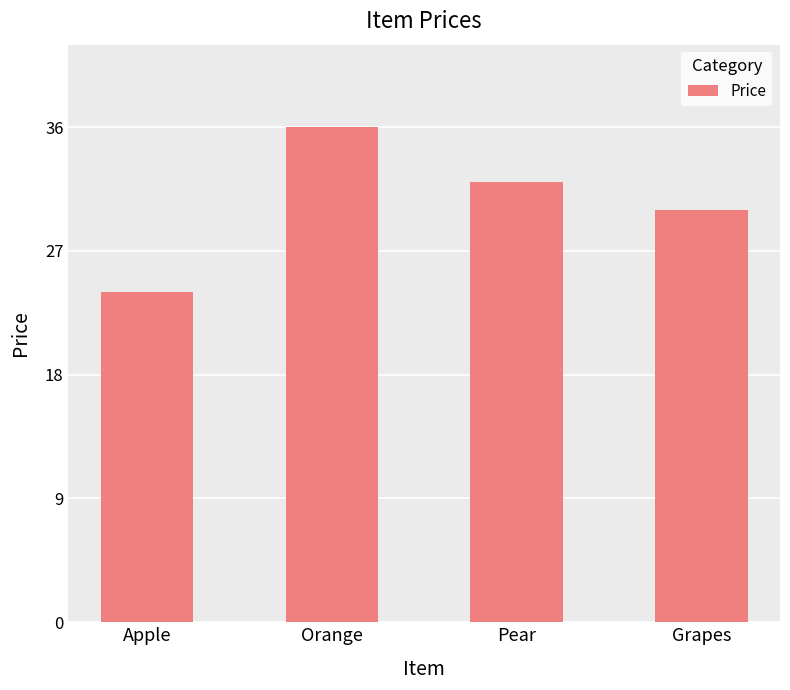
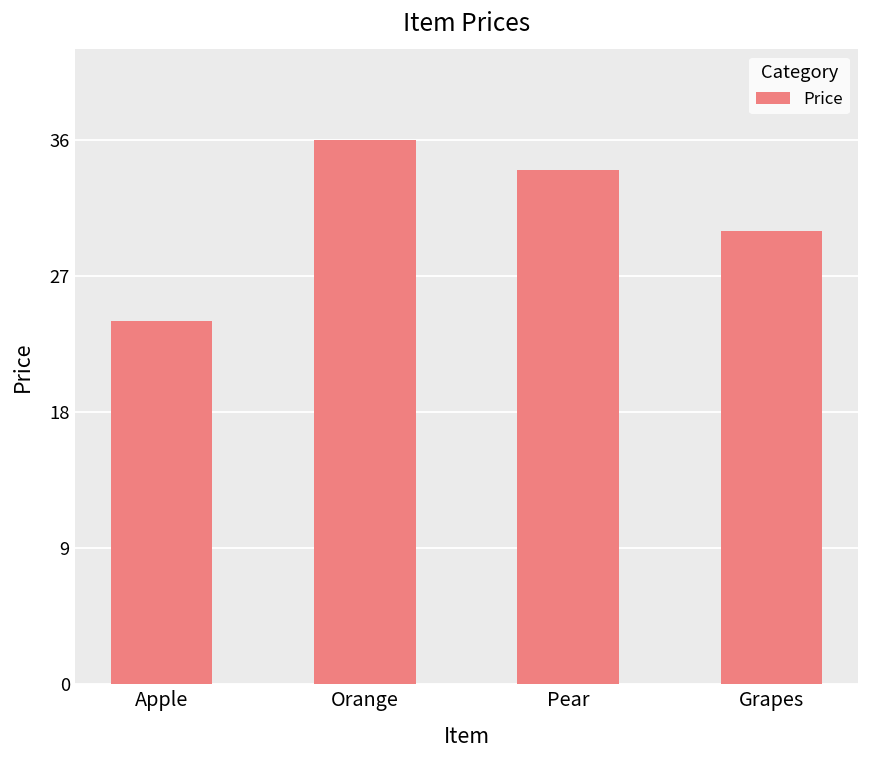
Pear: 32 -> 34
